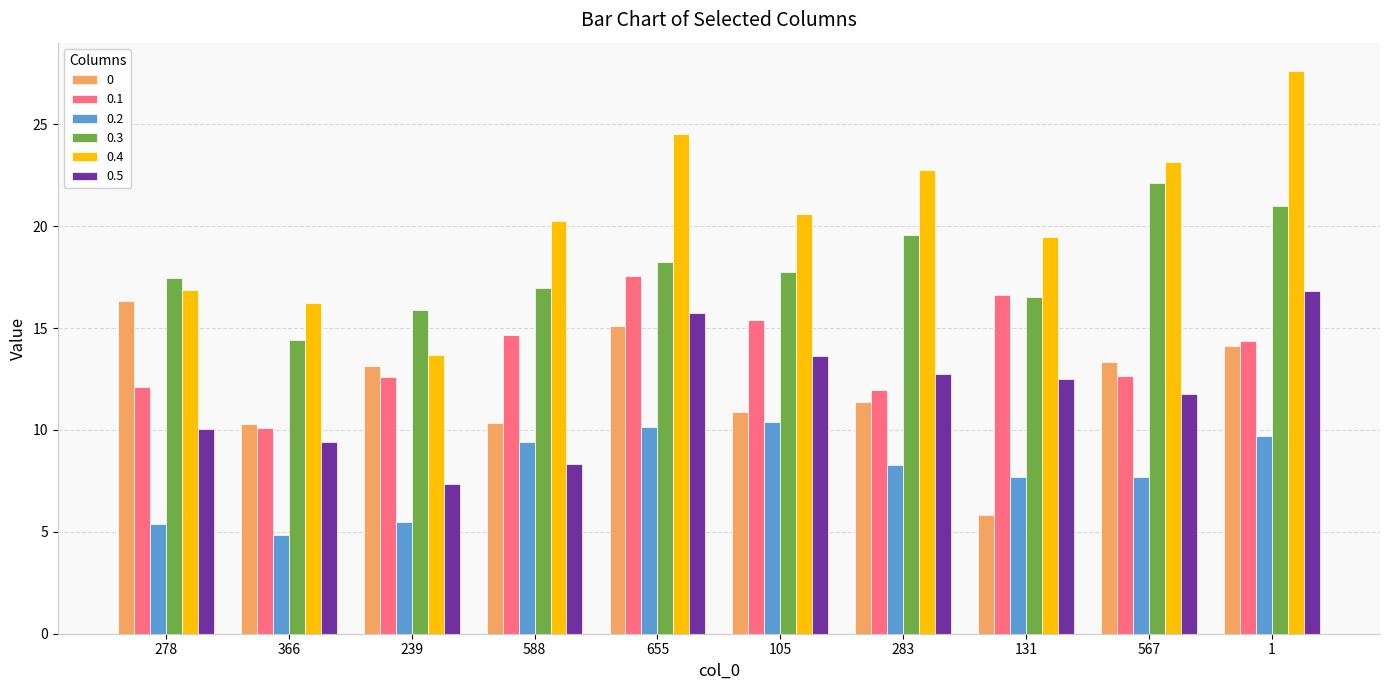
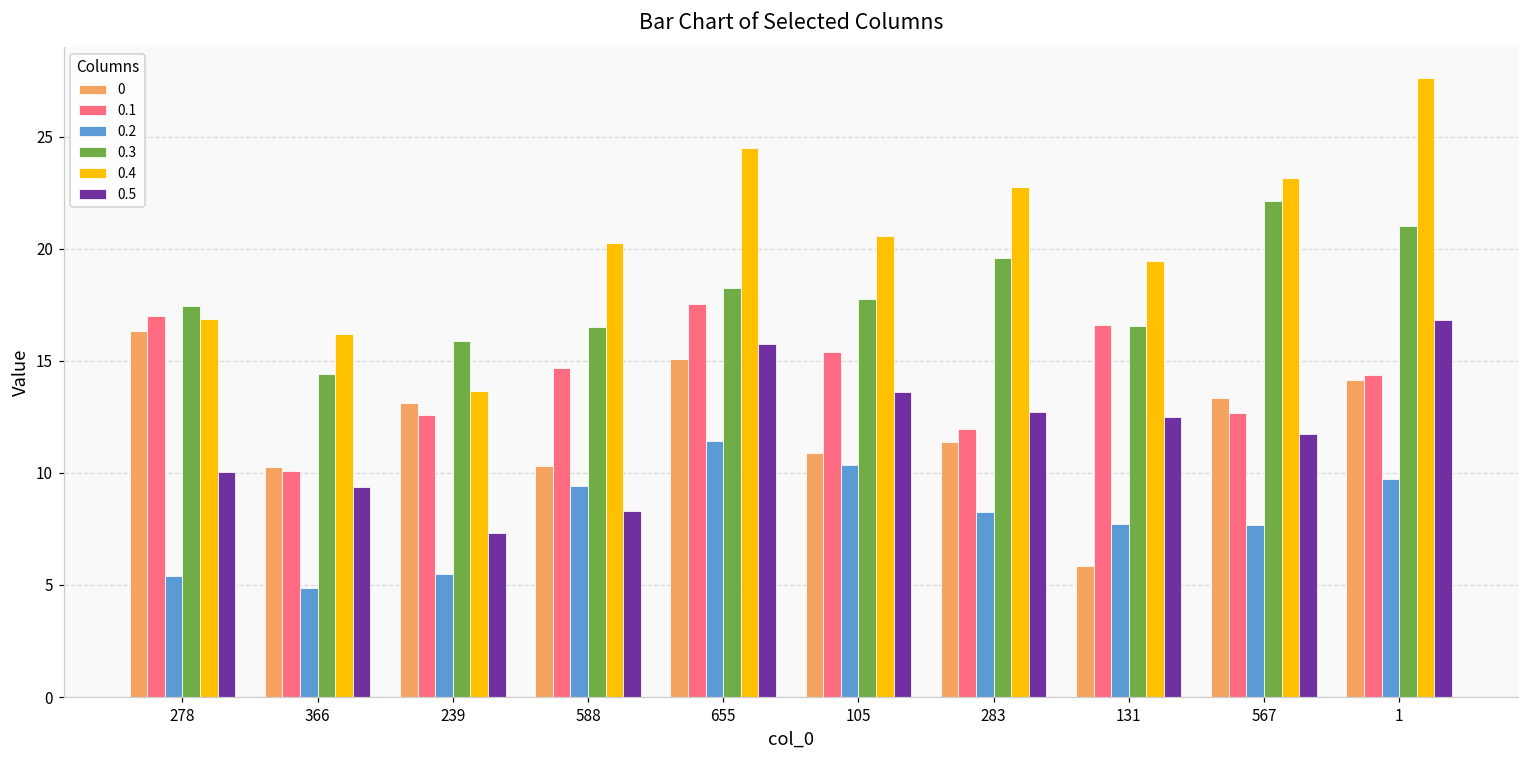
0.1, 278: 12.1 -> 17.0
0.3, 588: 17.0 -> 16.5
0.2, 655: 10.2 -> 11.4
